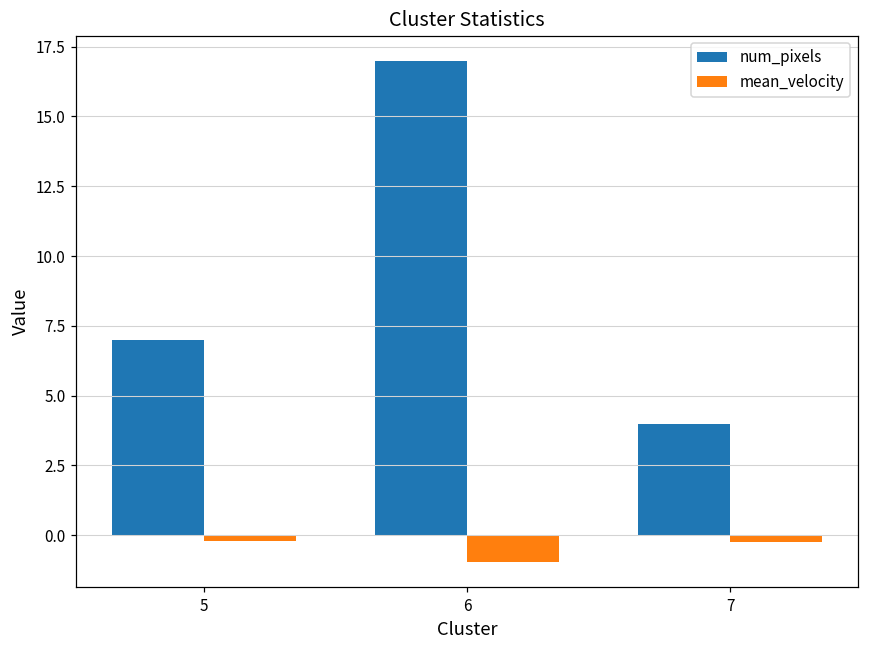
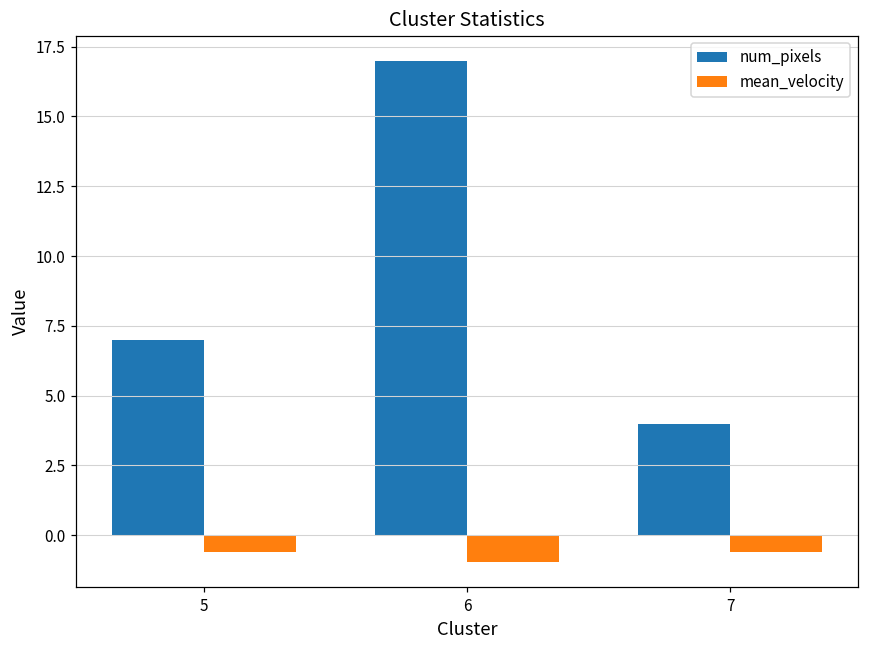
mean_velocity, 5: -0.2 -> -0.6
mean_velocity, 7: -0.2 -> -0.6
